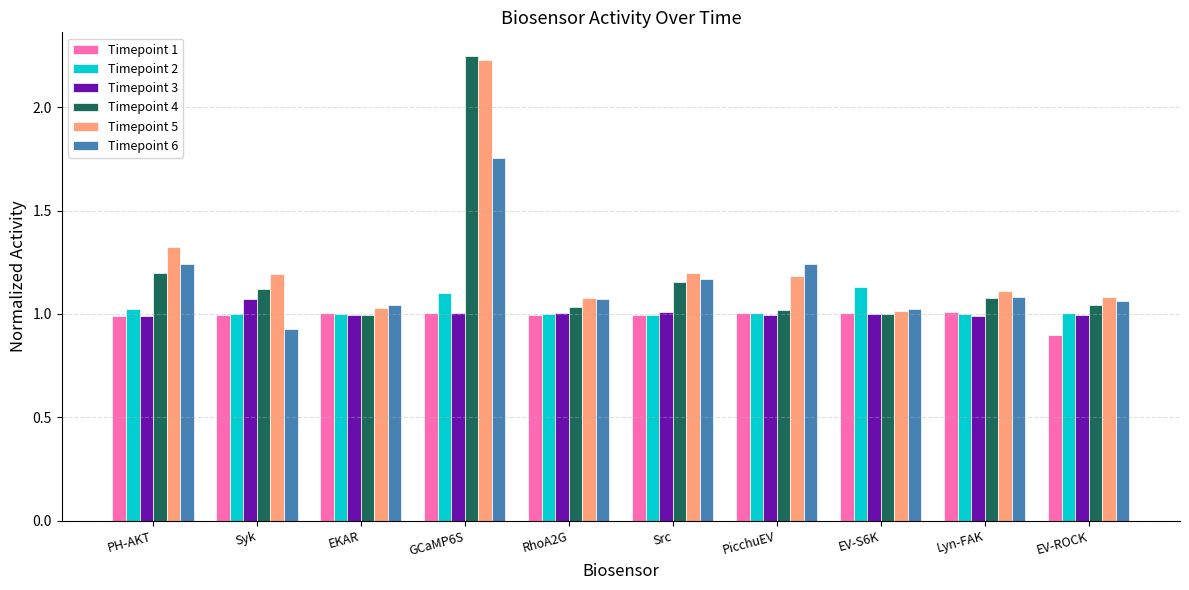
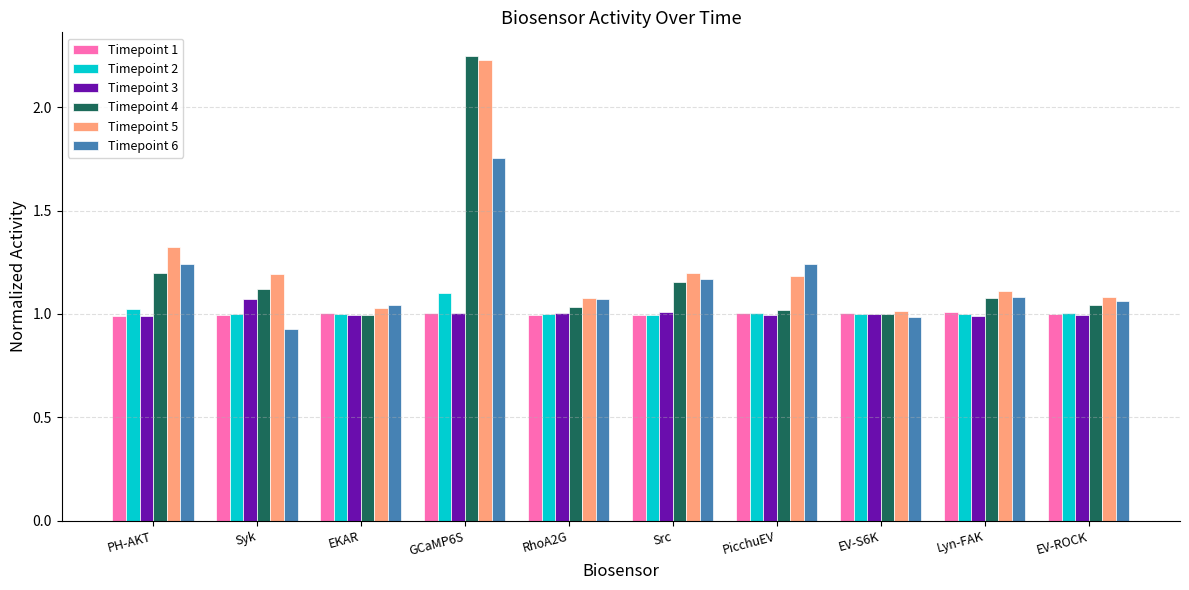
Timepoint 2, EV-S6K: 1.13 -> 1.00
Timepoint 6, EV-S6K: 1.02 -> 0.98
Timepoint 1, EV-ROCK: 0.90 -> 1.00
